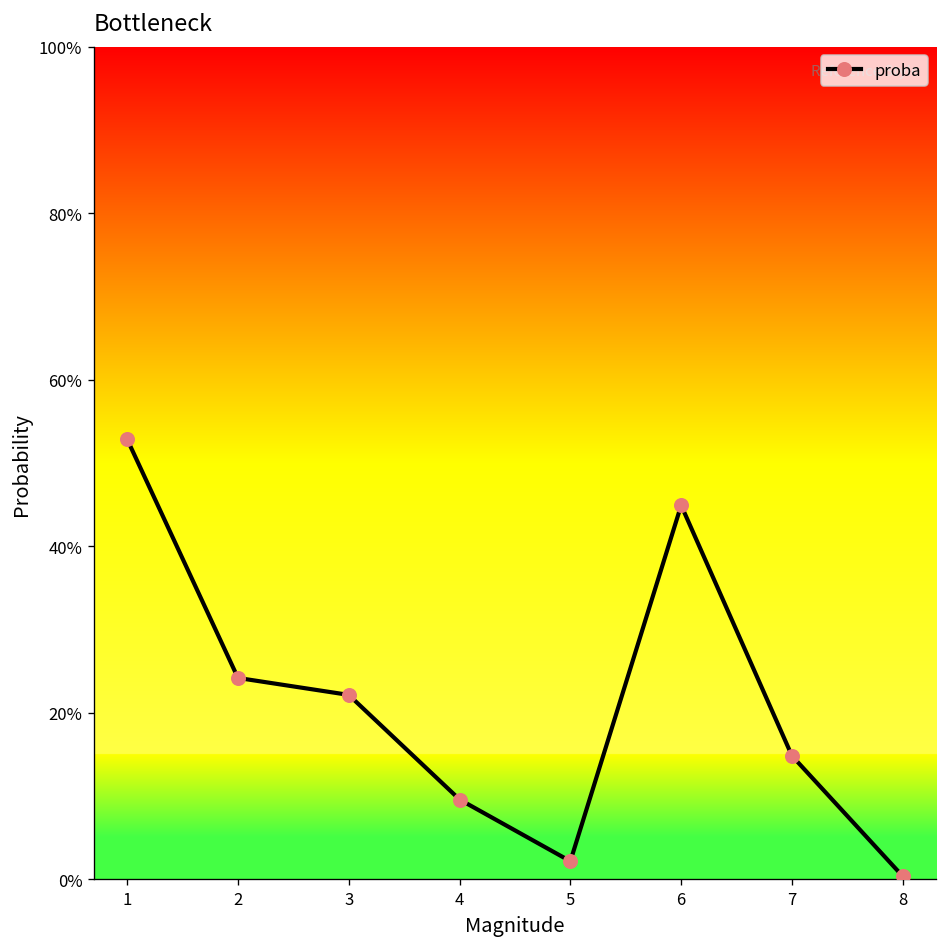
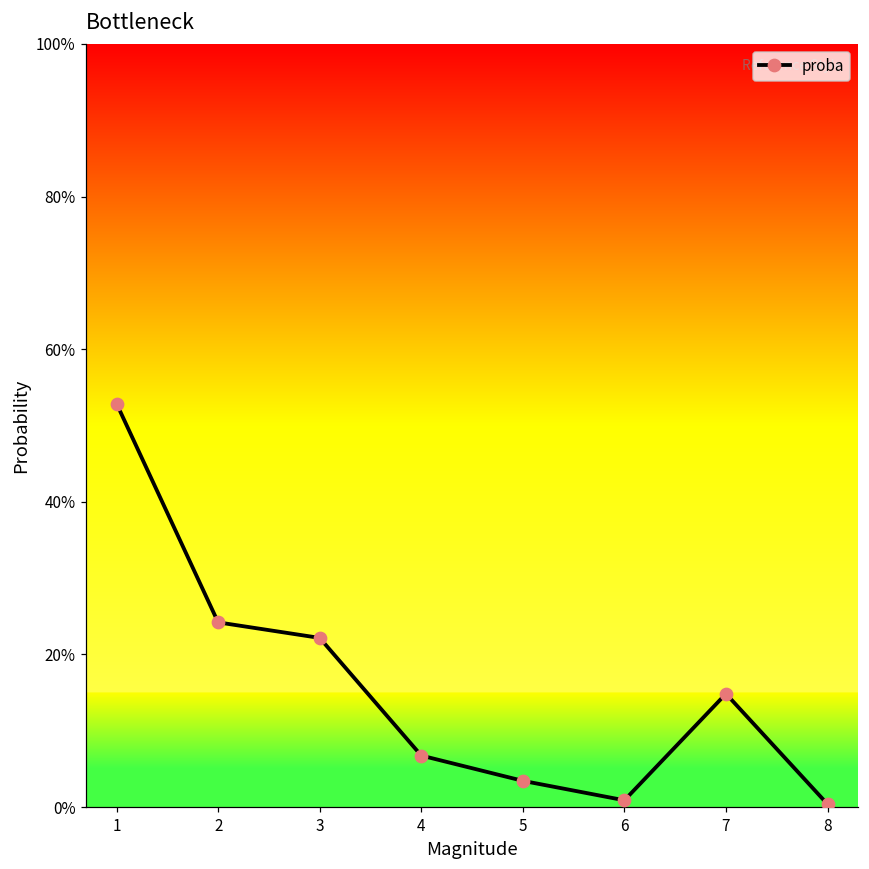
4: 10% -> 7%
5: 2% -> 3%
6: 45% -> 1%
